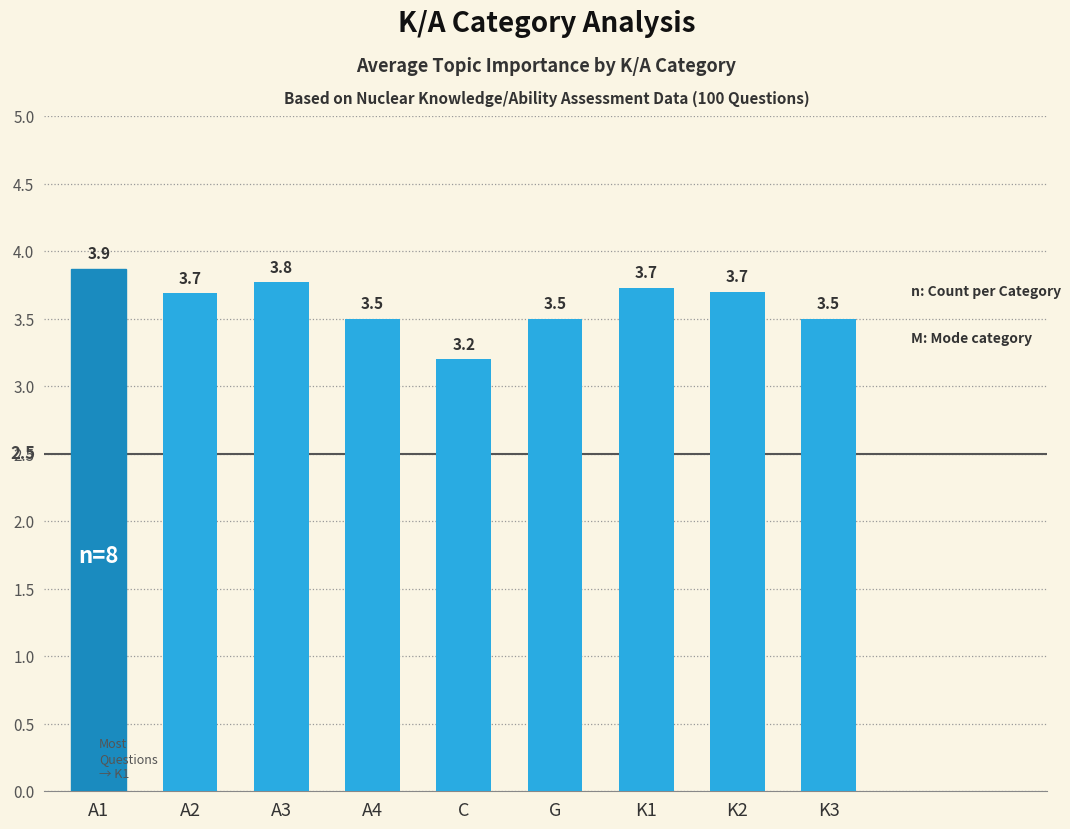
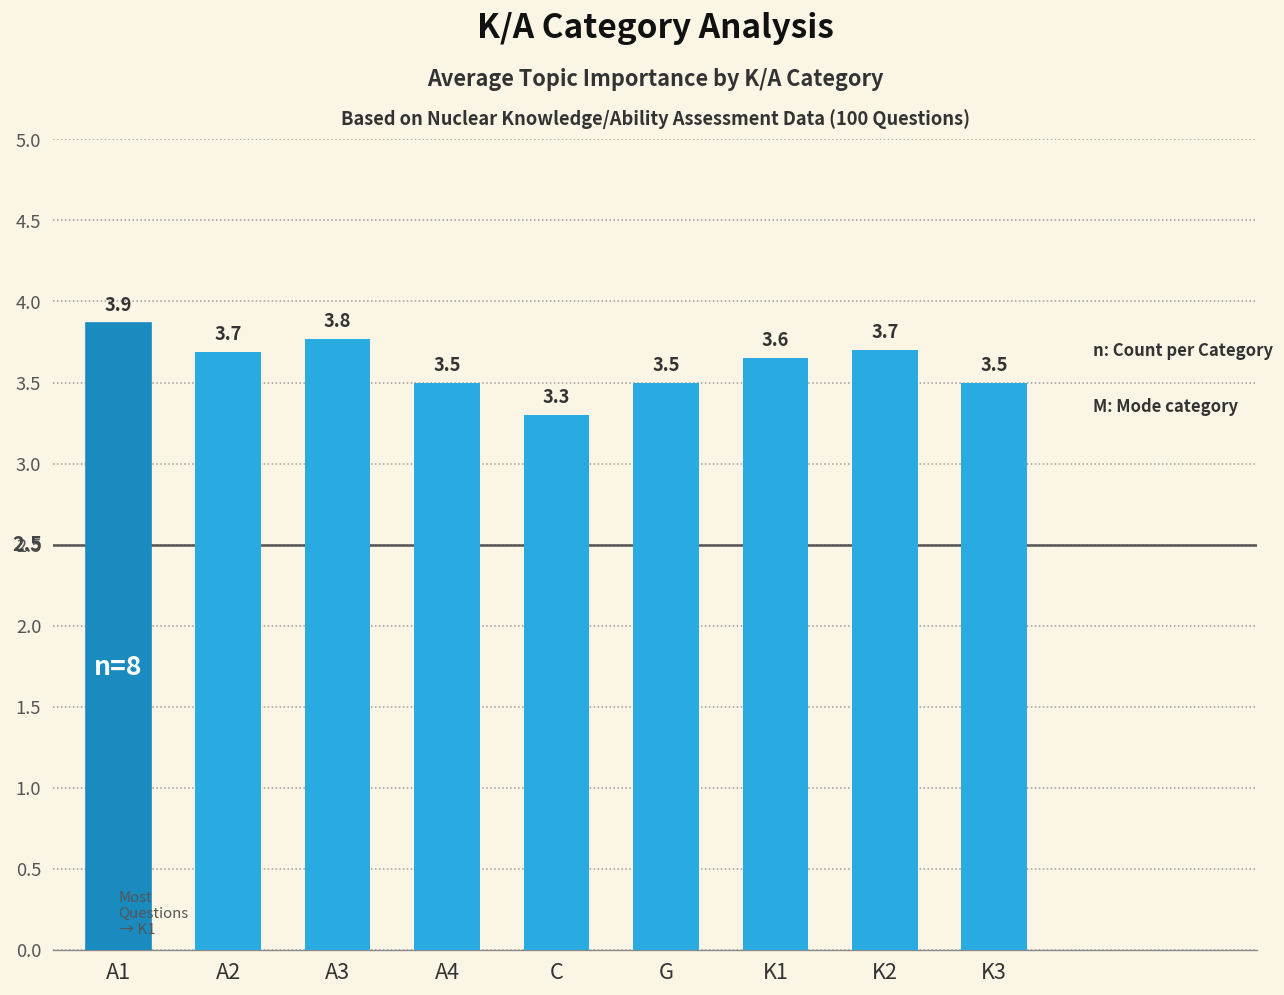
C: 3.2 -> 3.3
K1: 3.7 -> 3.6
